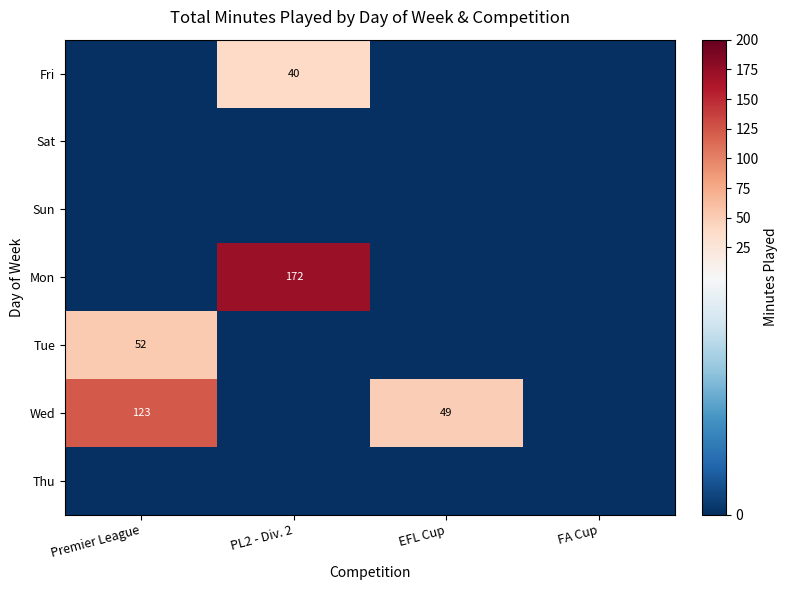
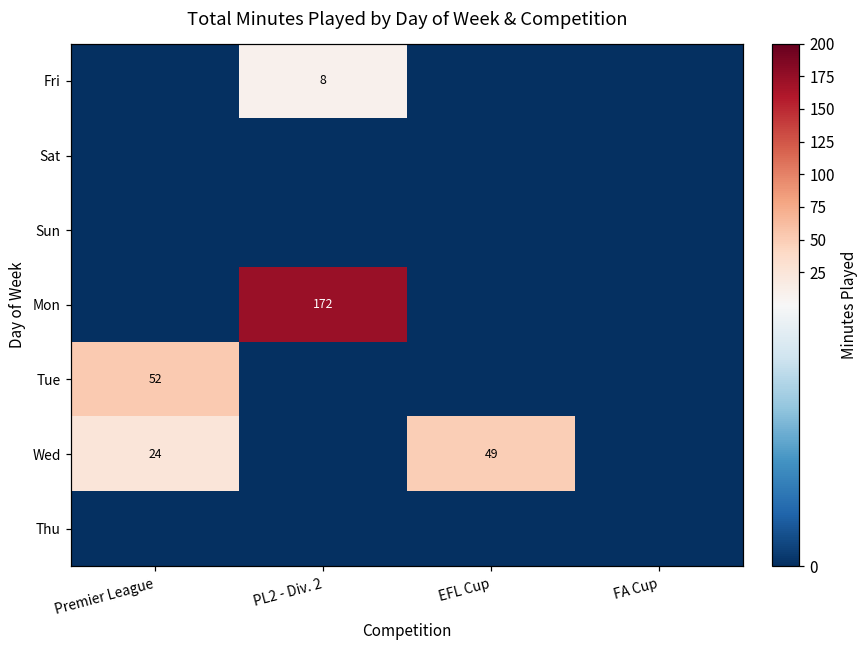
Fri, PL2 - Div. 2: 40 -> 8
Wed, Premier League: 123 -> 24
